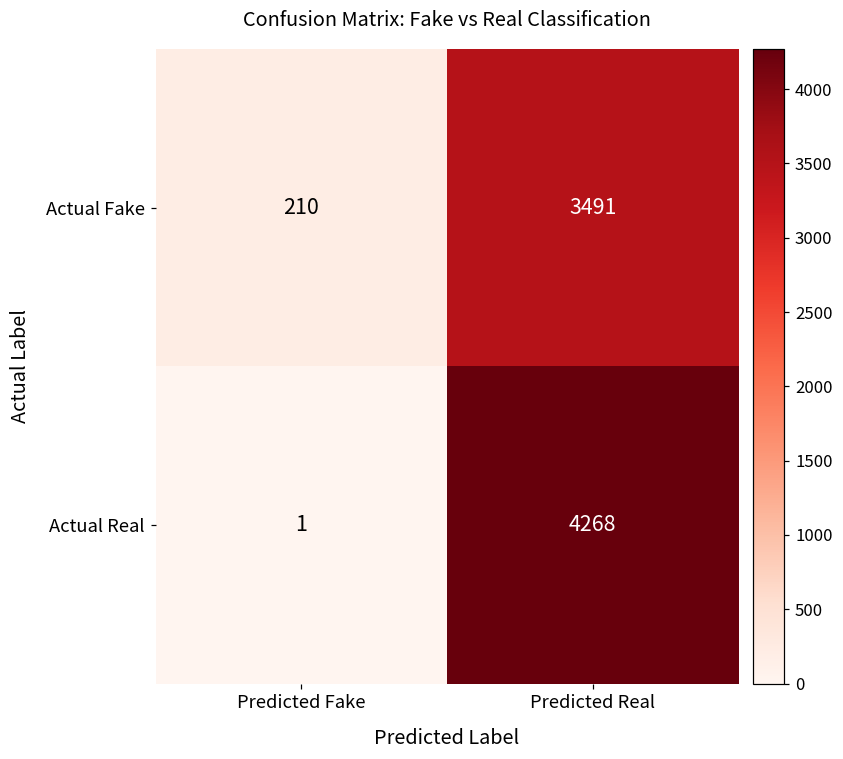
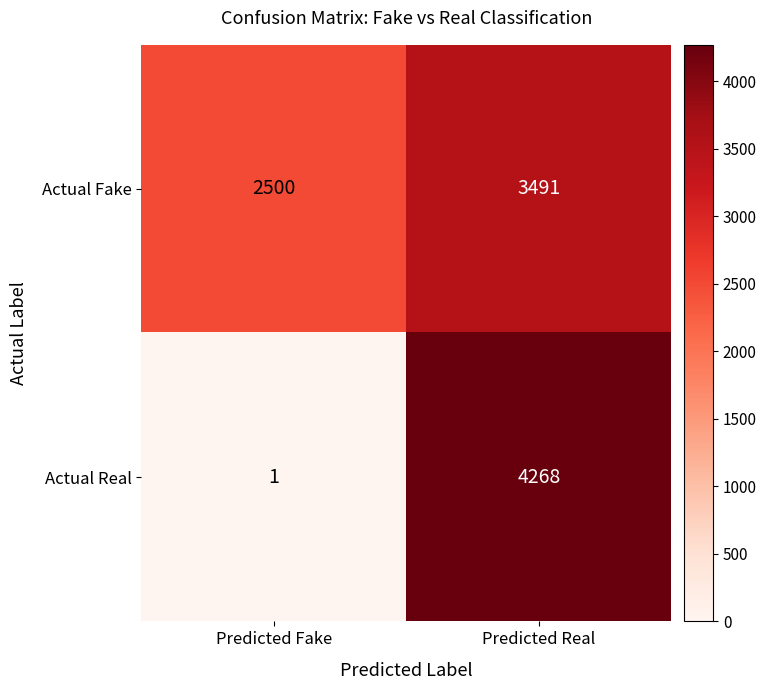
Actual Fake, Predicted Fake: 210 -> 2500
